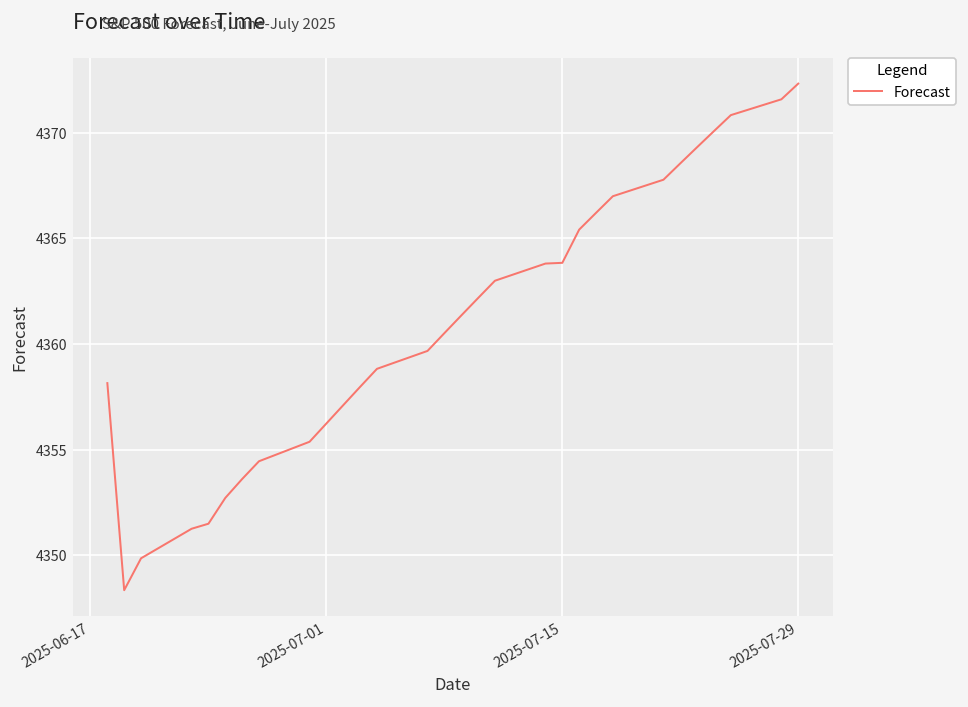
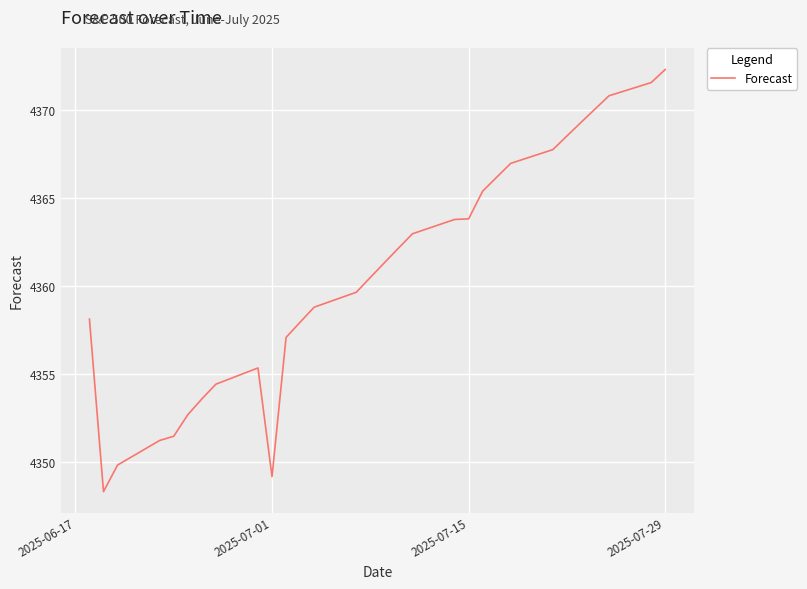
2025-07-01: 4356.2 -> 4349.2
